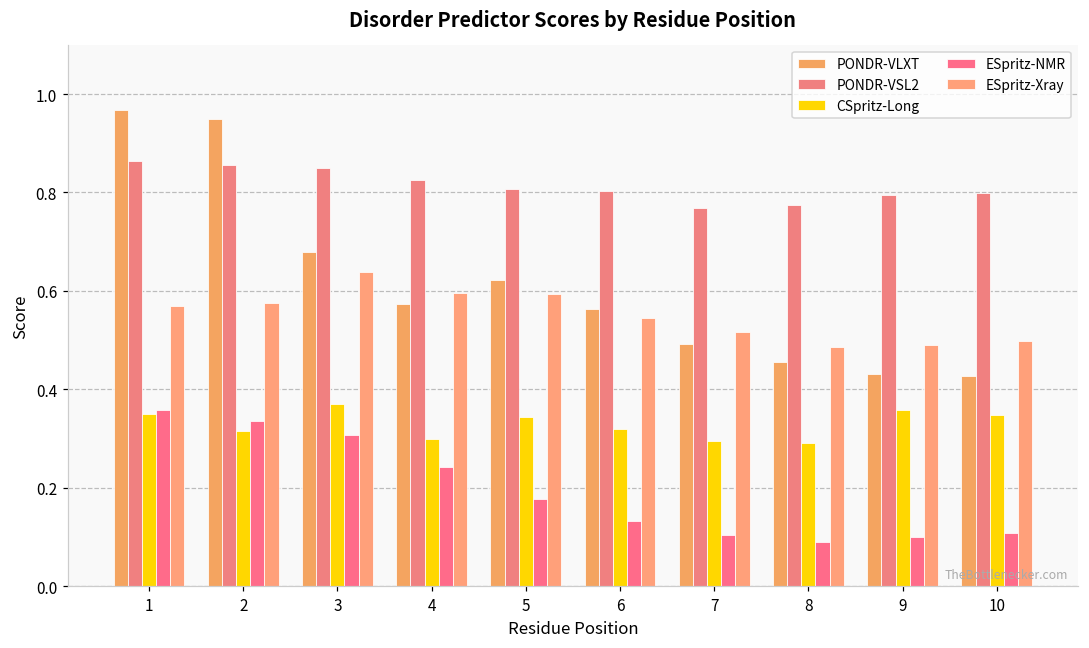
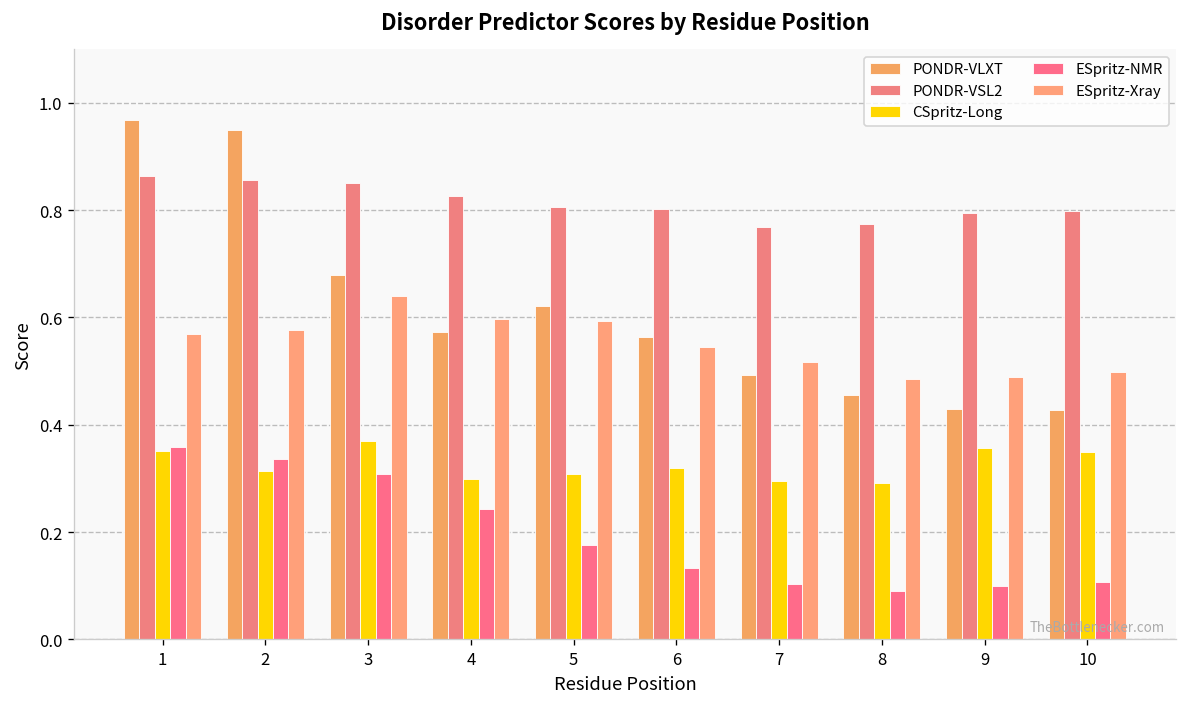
CSpritz-Long, 5: 0.34 -> 0.31
